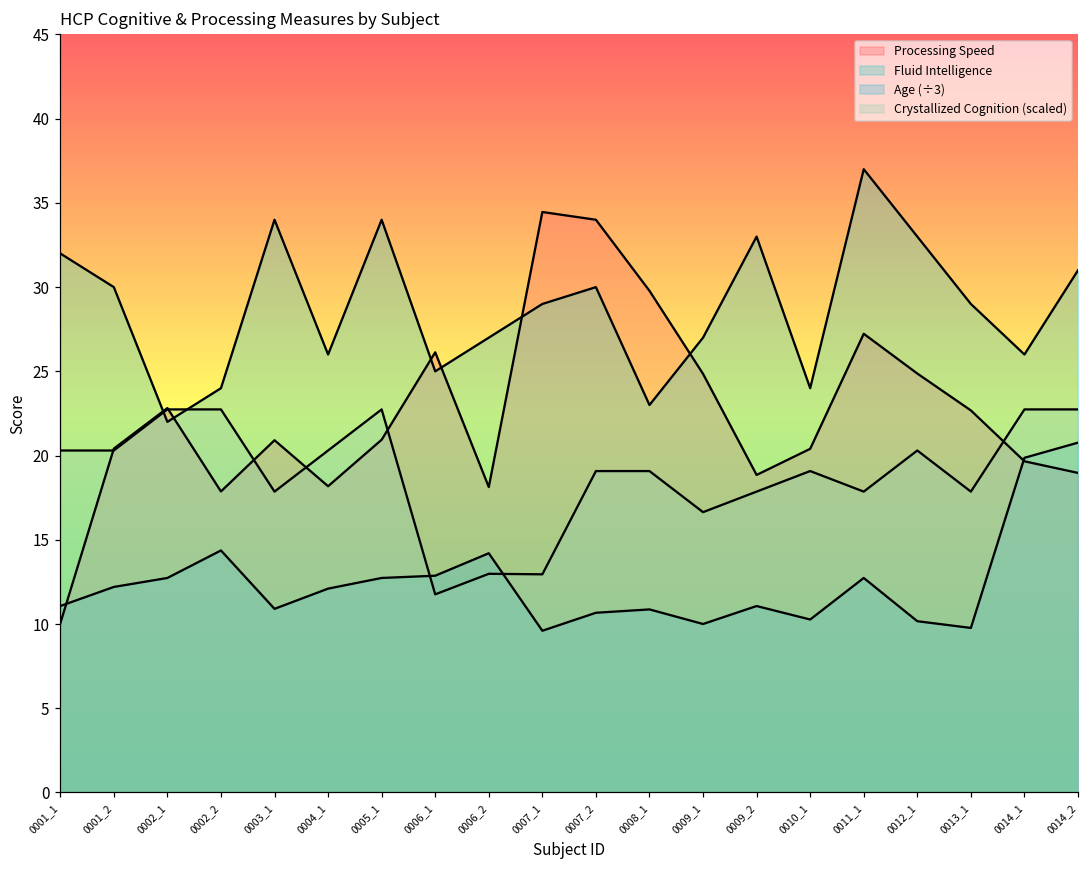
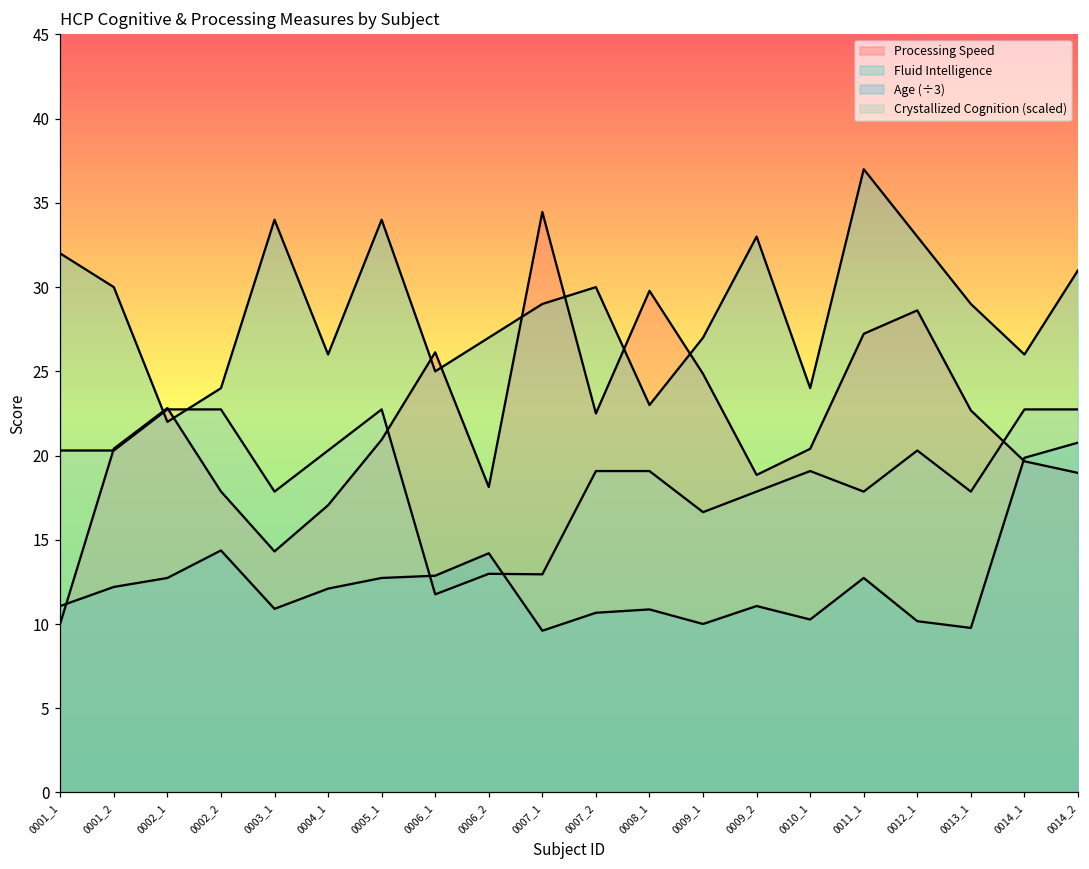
Processing Speed, 0003_1: 20.9 -> 14.3
Processing Speed, 0004_1: 18.2 -> 17.1
Processing Speed, 0007_2: 34.0 -> 22.5
Processing Speed, 0012_1: 24.9 -> 28.6
